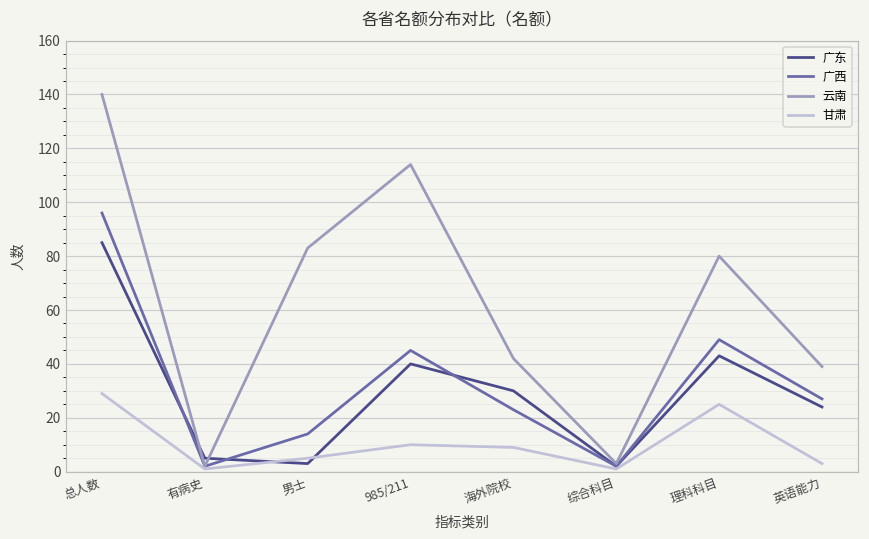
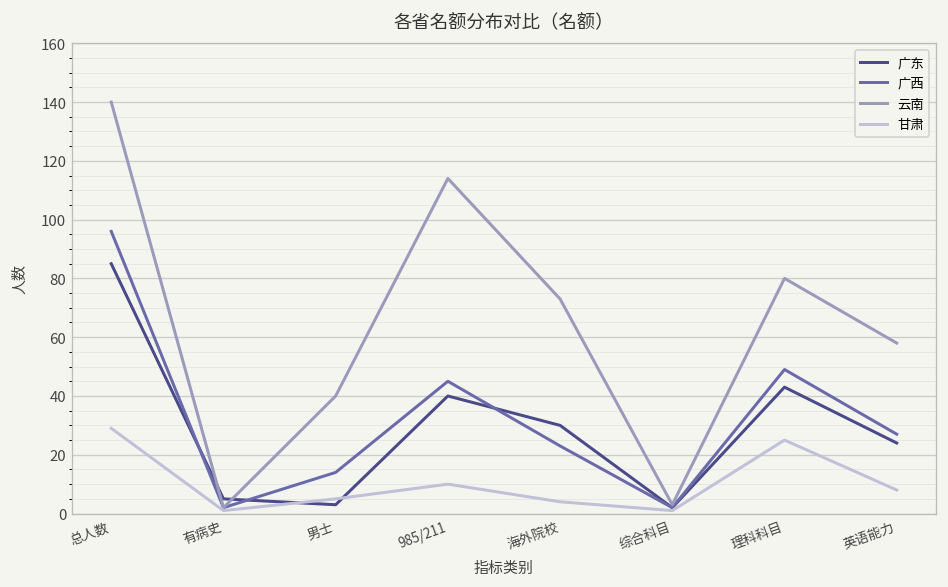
云南, 男士: 83 -> 40
云南, 海外院校: 42 -> 73
甘肃, 海外院校: 9 -> 4
云南, 英语能力: 39 -> 58
甘肃, 英语能力: 3 -> 8
